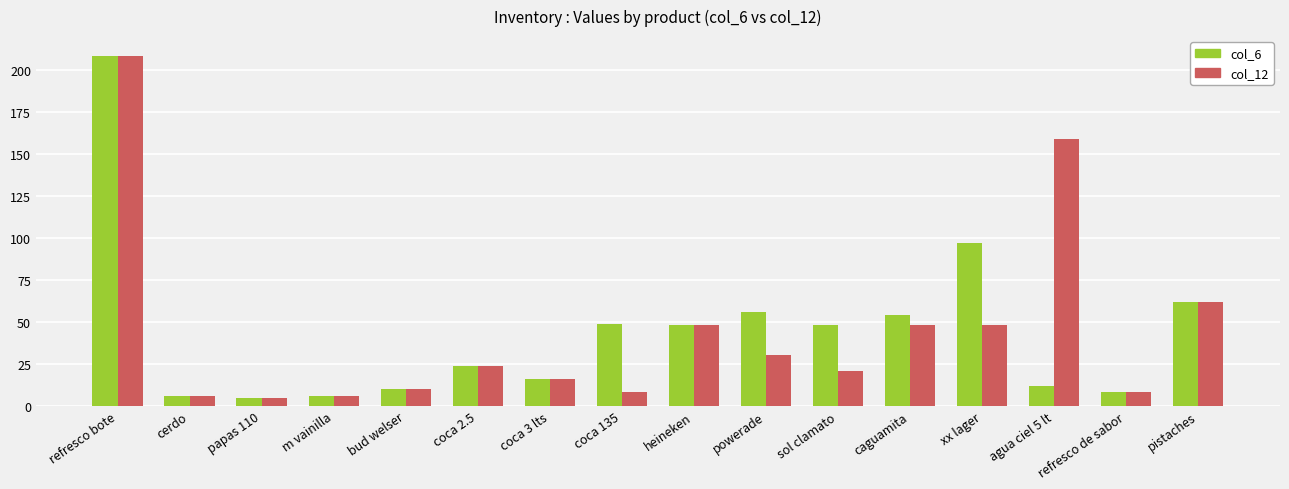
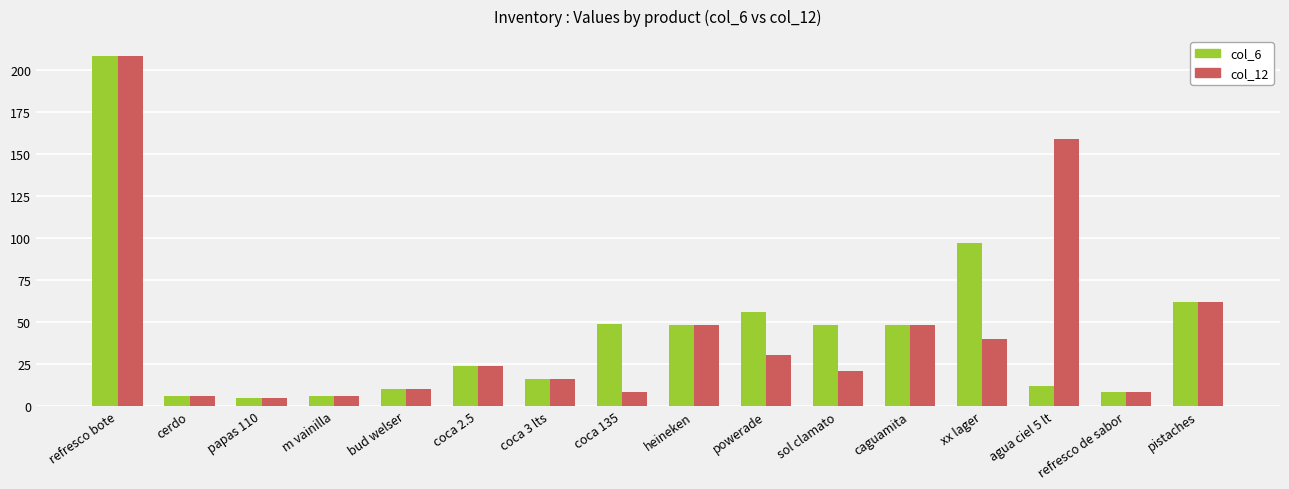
col_6, caguamita: 54 -> 48
col_12, xx lager: 48 -> 40
